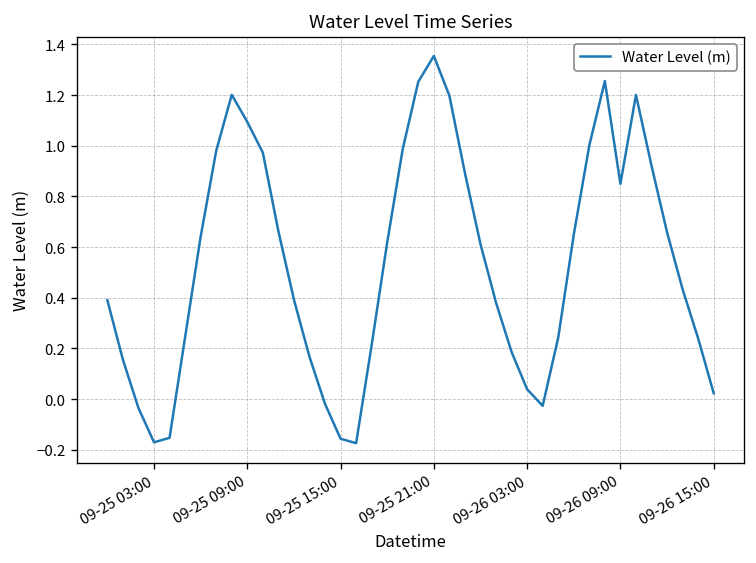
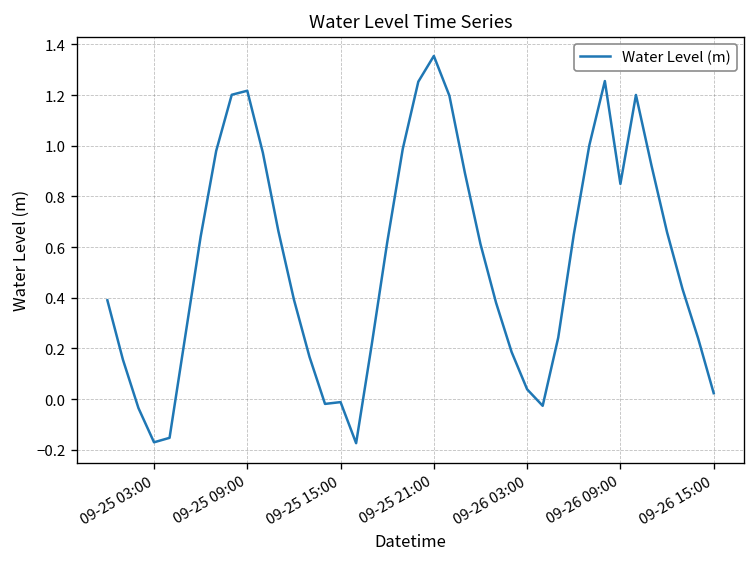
09-25 09:00: 1.09 -> 1.22
09-25 15:00: -0.16 -> -0.01
